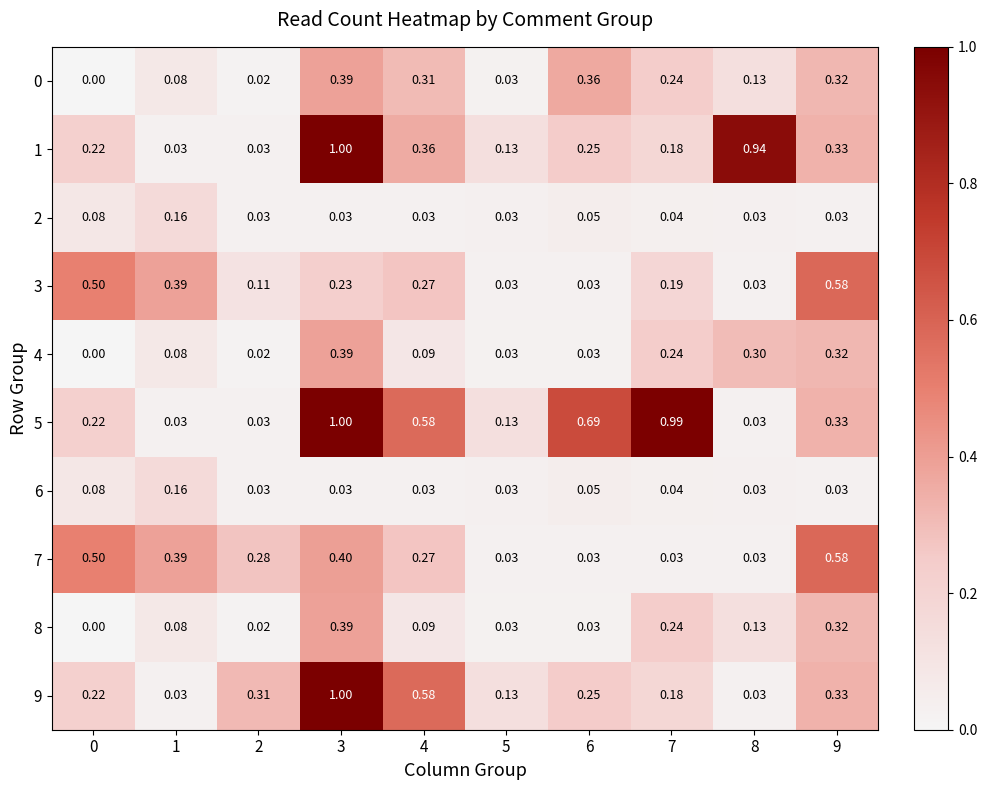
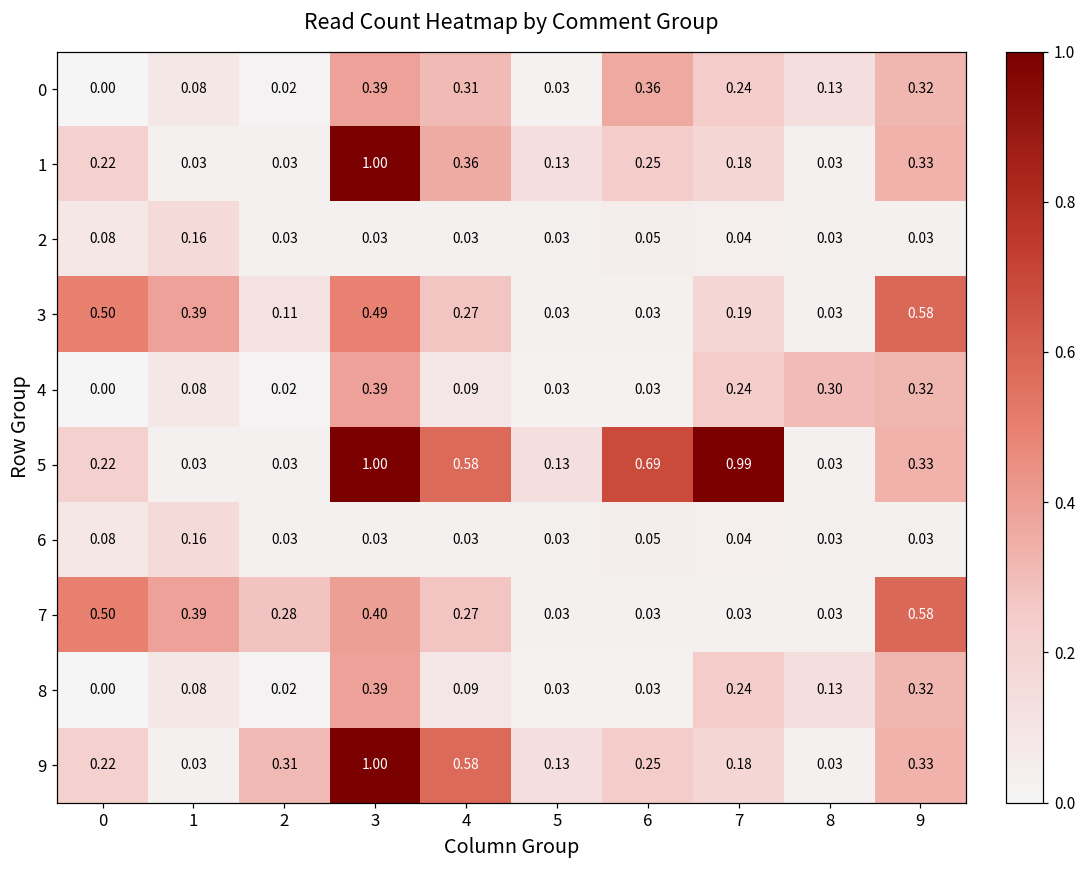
1, 8: 0.94 -> 0.03
3, 3: 0.23 -> 0.49
